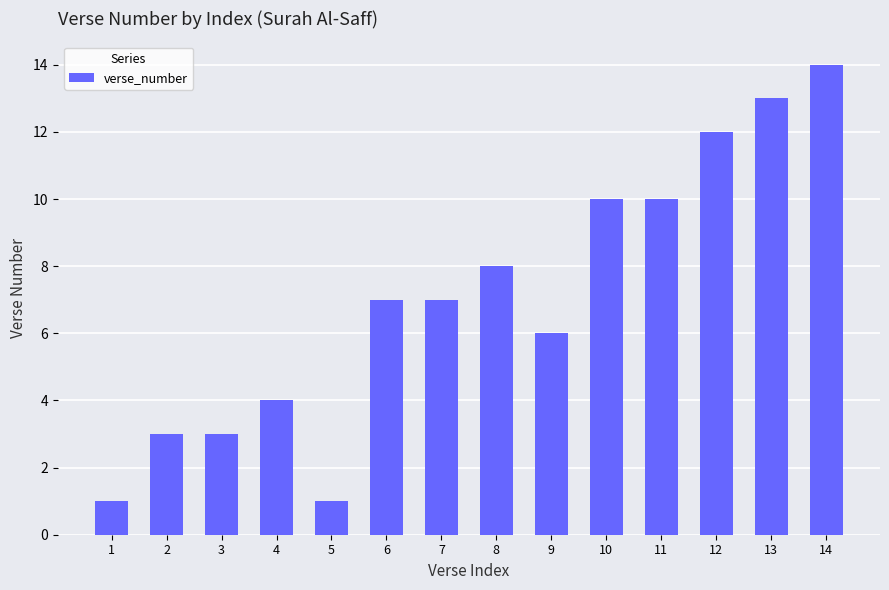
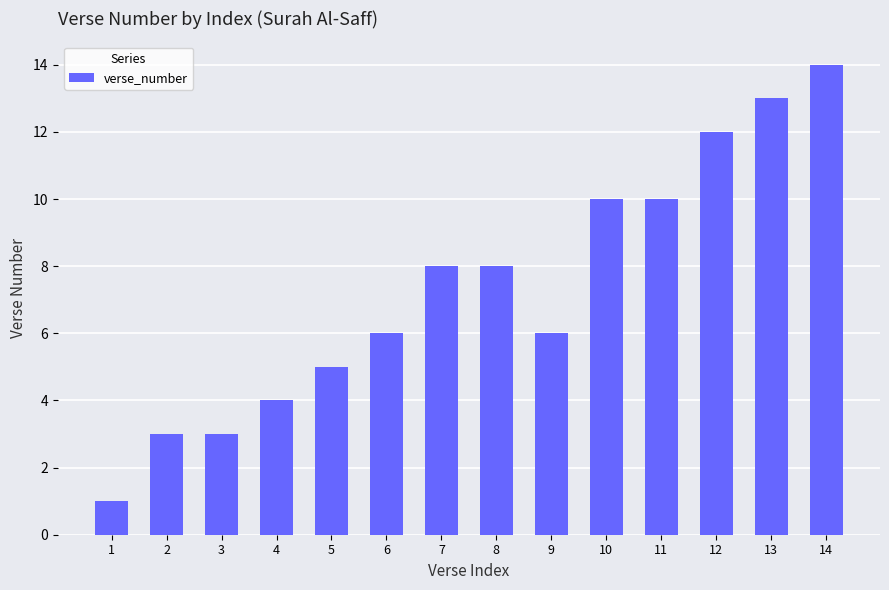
5: 1 -> 5
6: 7 -> 6
7: 7 -> 8
